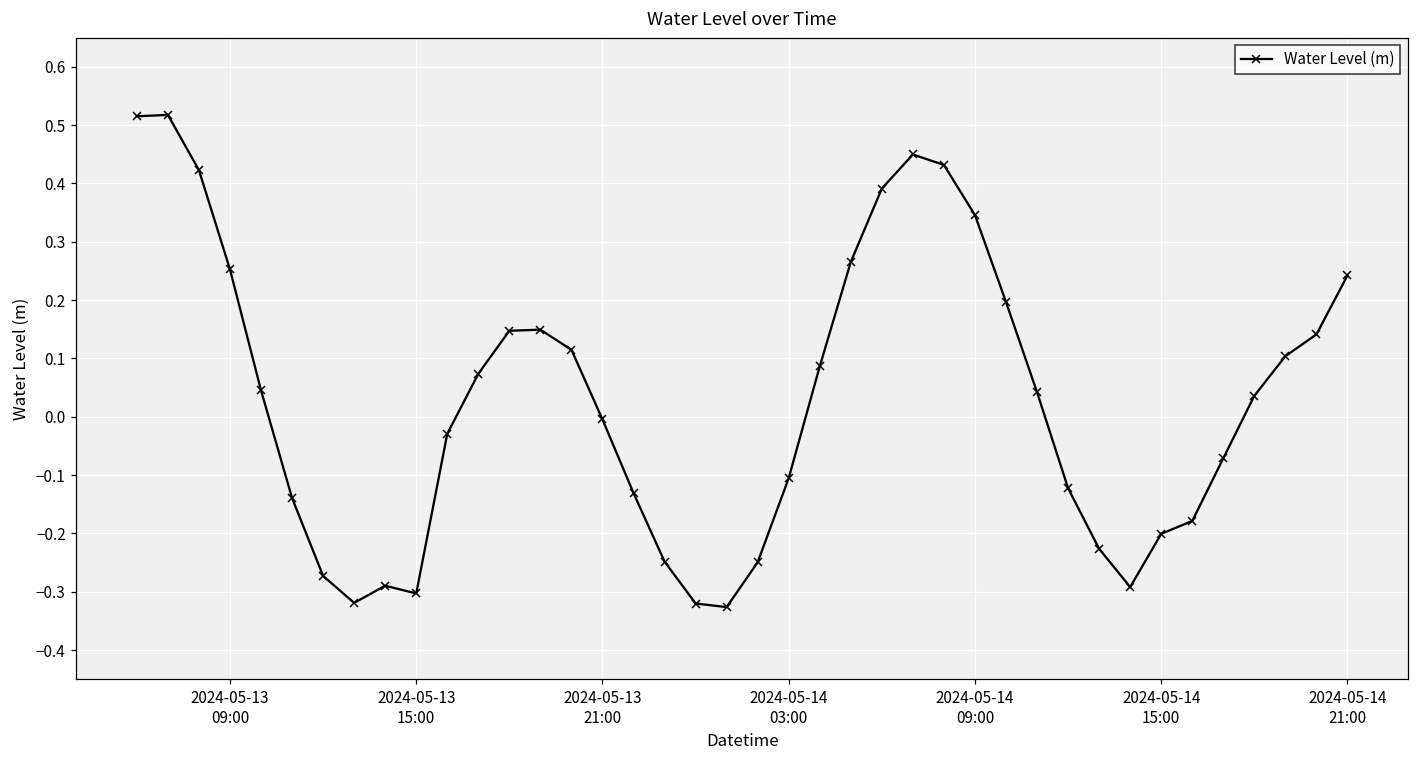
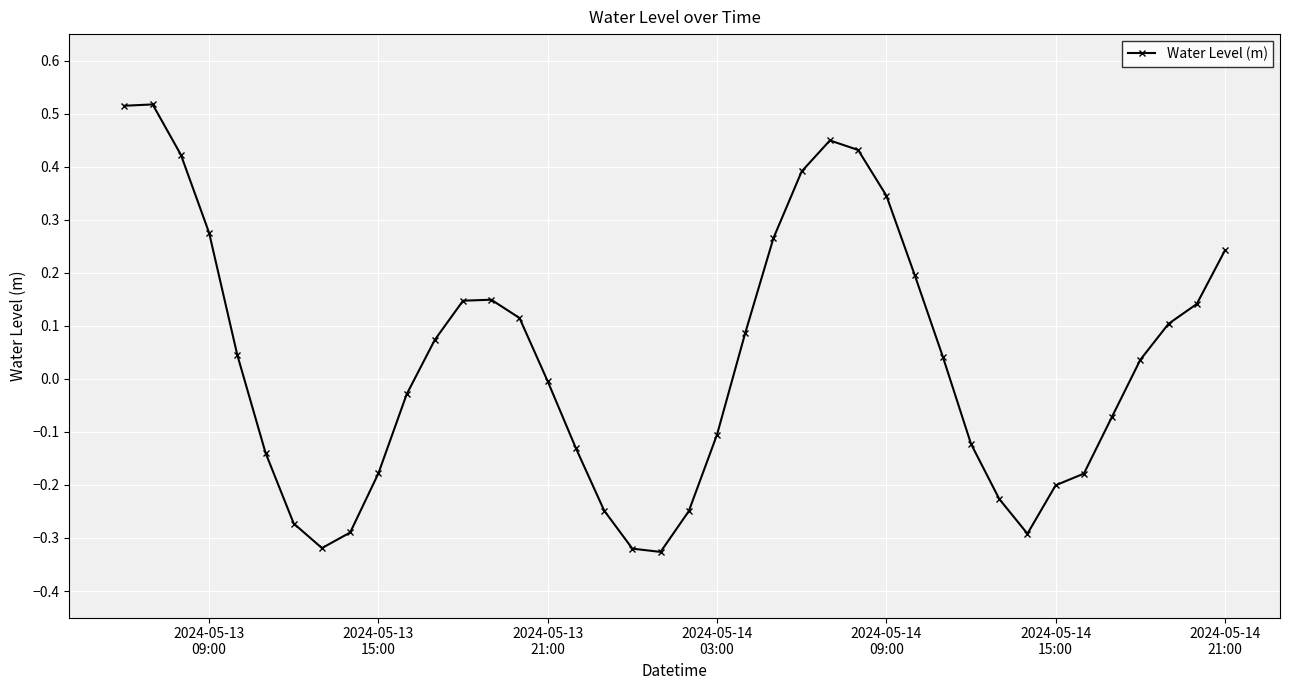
2024-05-13 09:00: 0.25 -> 0.28
2024-05-13 15:00: -0.30 -> -0.18
